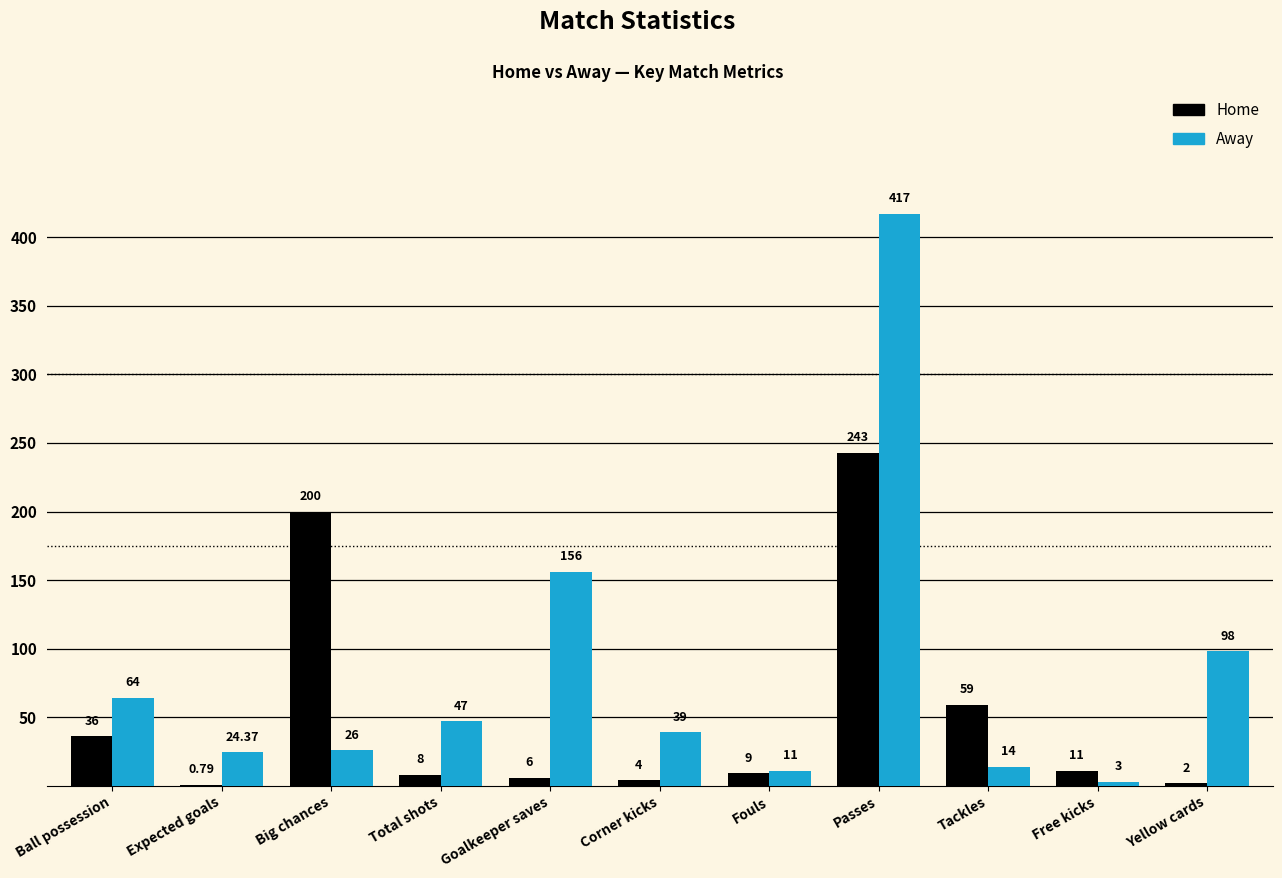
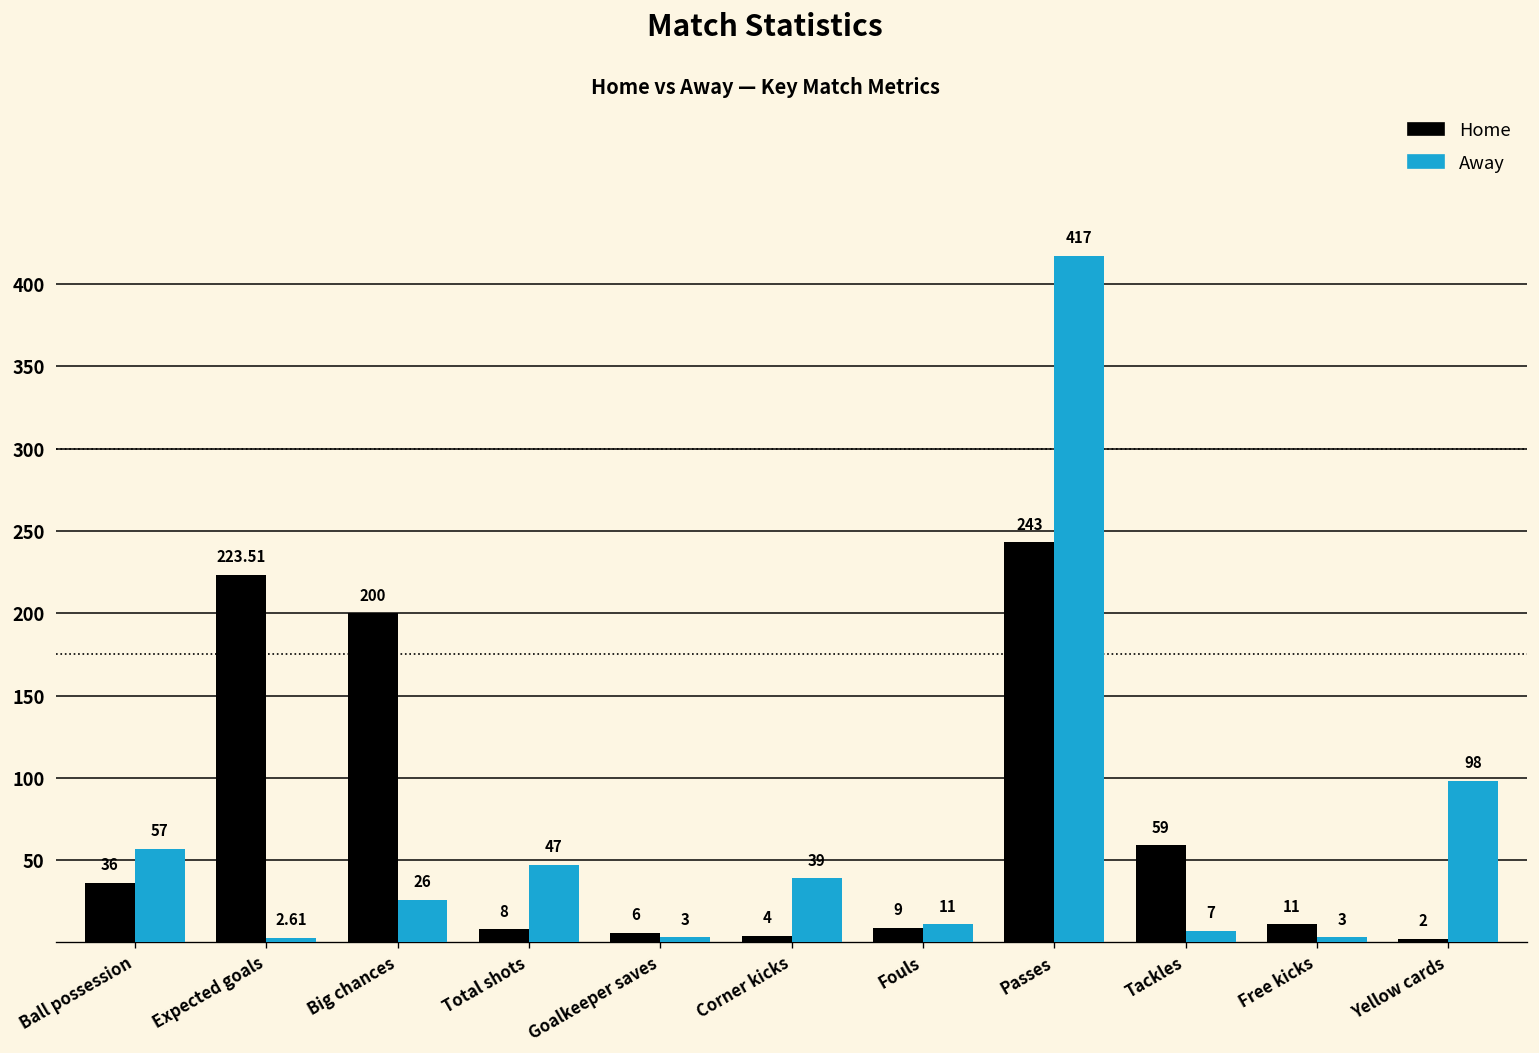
Away, Ball possession: 64 -> 57
Home, Expected goals: 0.79 -> 223.51
Away, Expected goals: 24.37 -> 2.61
Away, Goalkeeper saves: 156 -> 3
Away, Tackles: 14 -> 7
